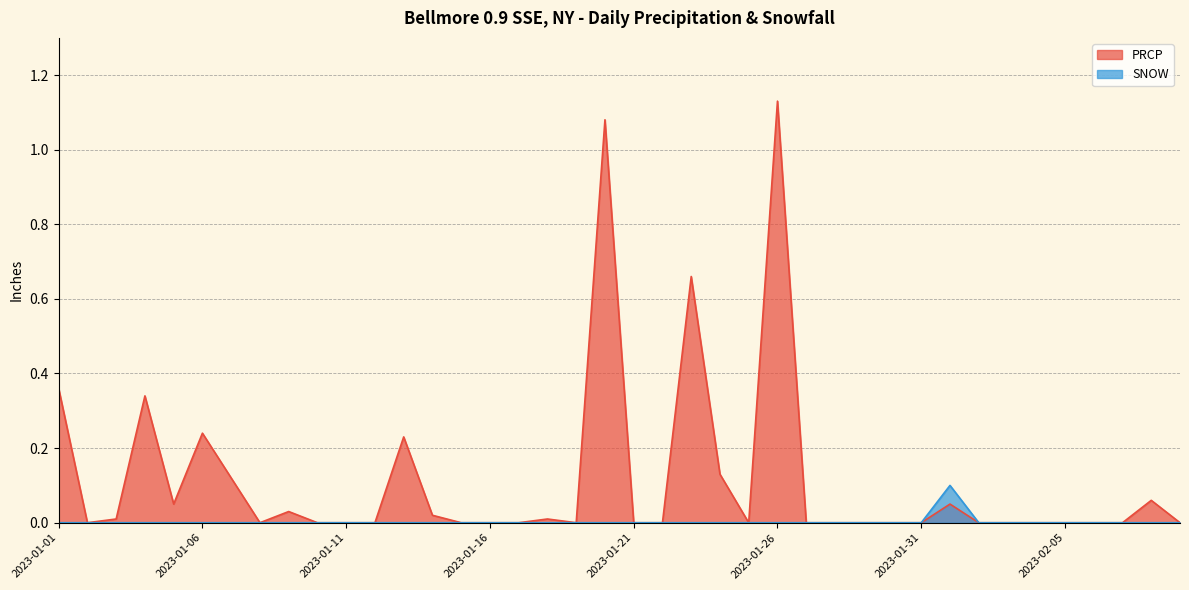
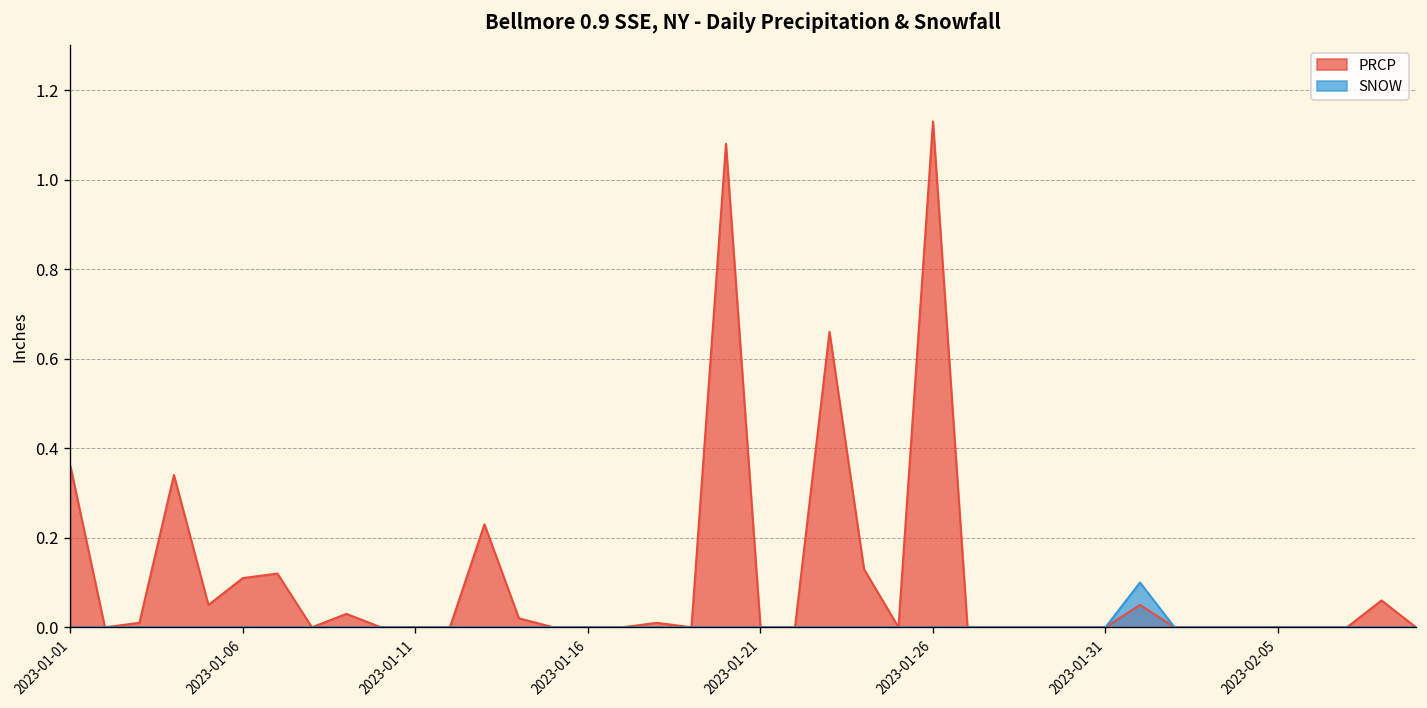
PRCP, 2023-01-06: 0.24 -> 0.11
